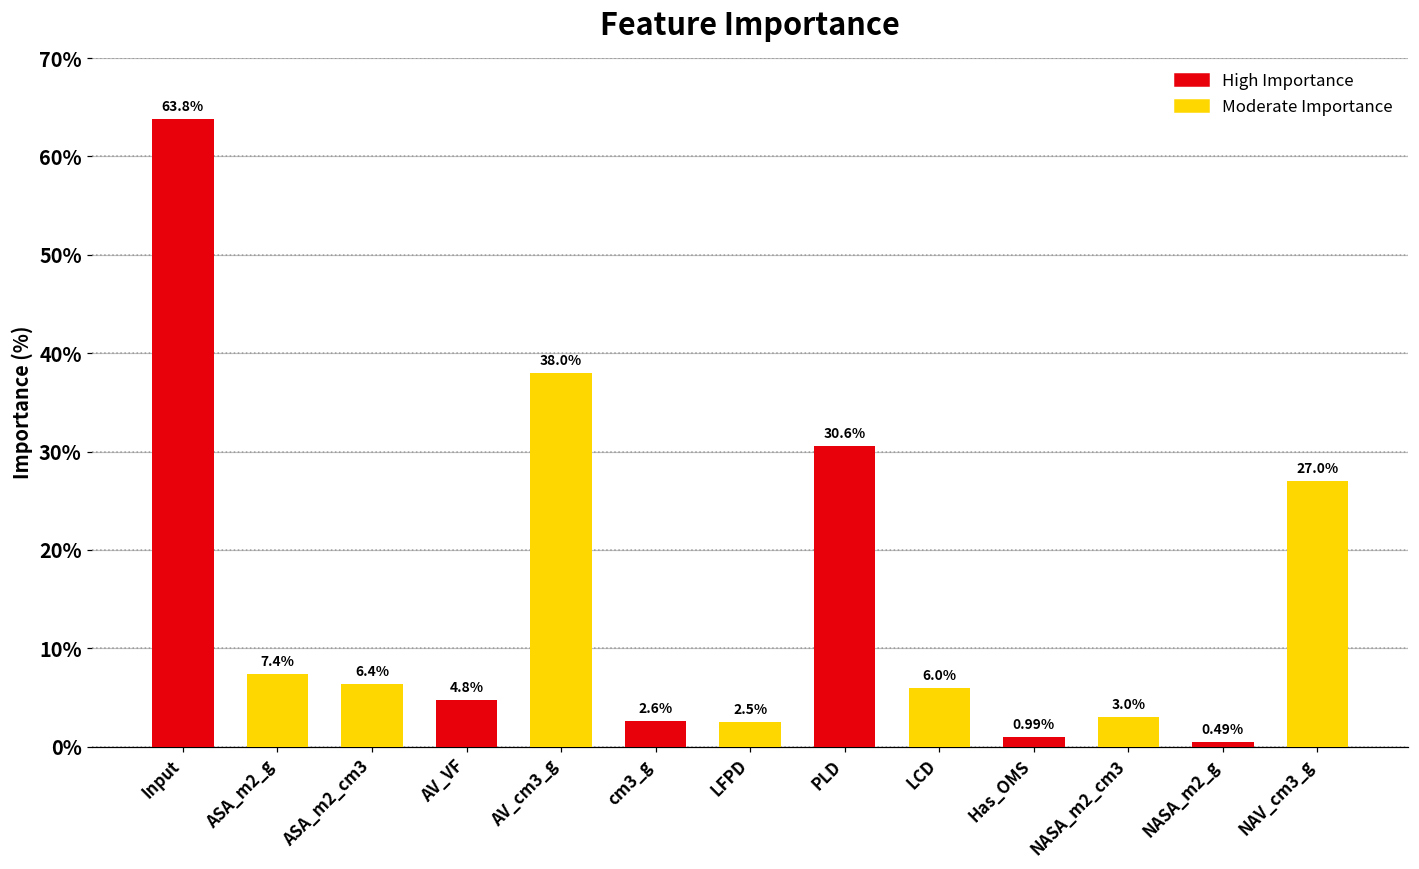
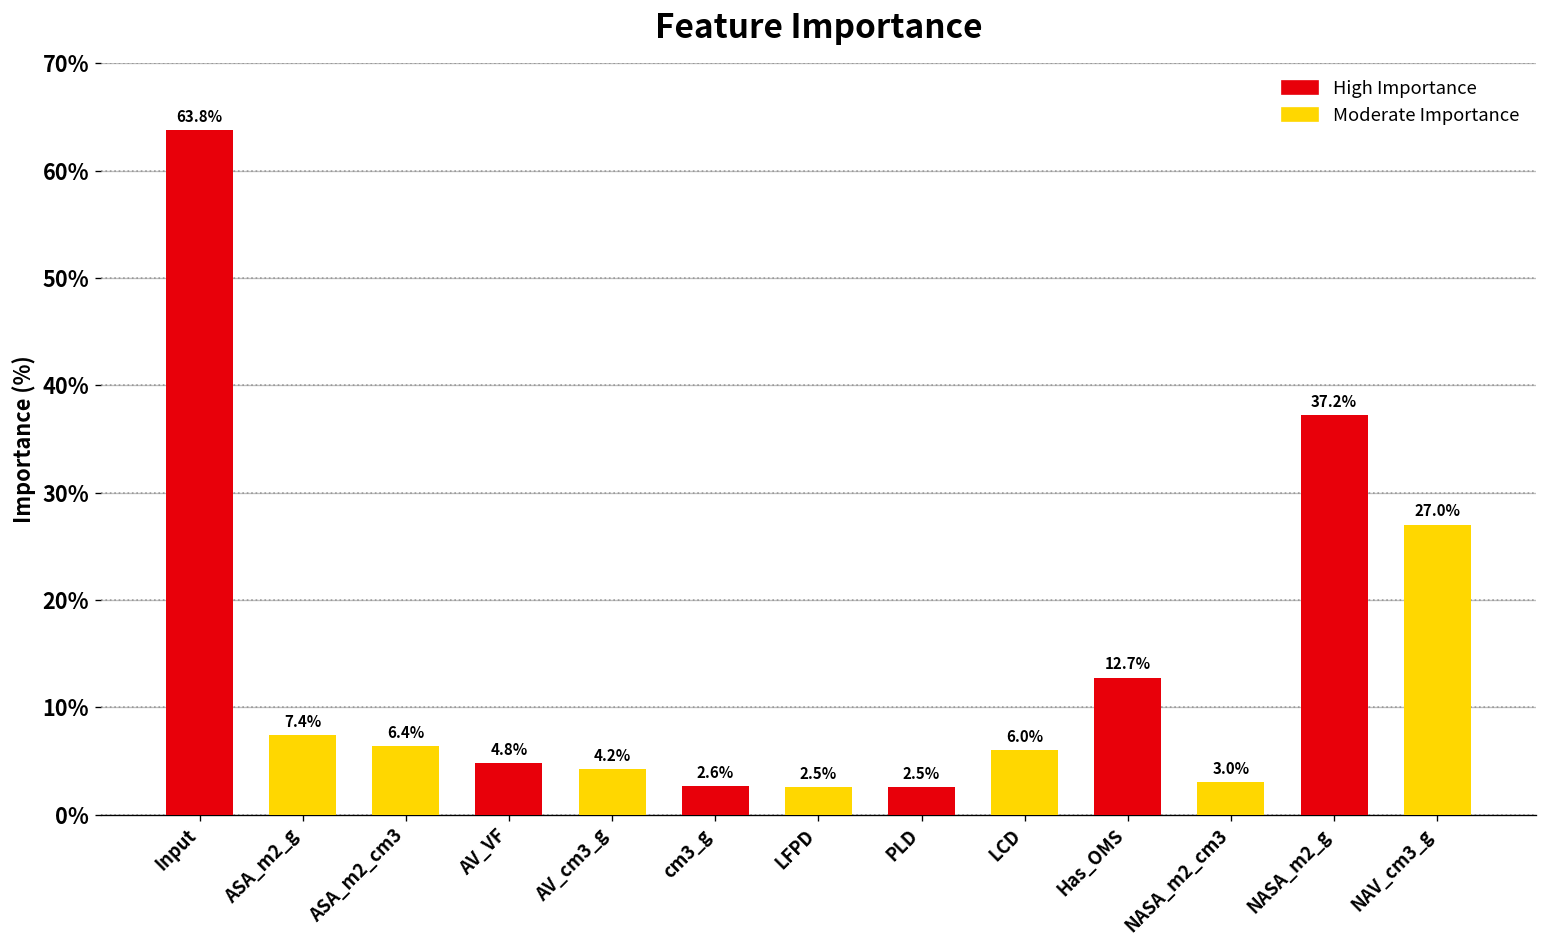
AV_cm3_g: 38.0% -> 4.2%
PLD: 30.6% -> 2.5%
Has_OMS: 0.99% -> 12.7%
NASA_m2_g: 0.49% -> 37.2%
